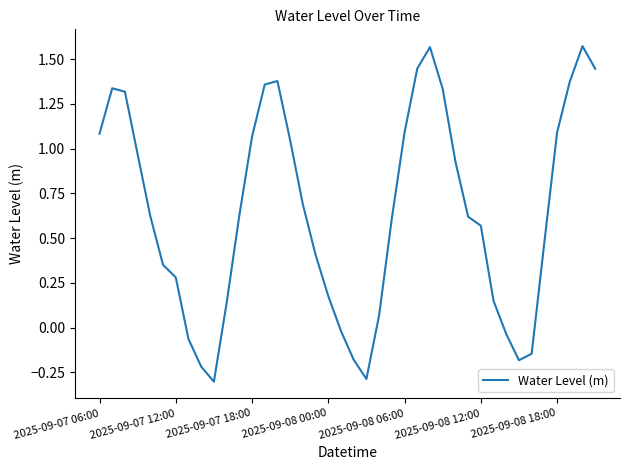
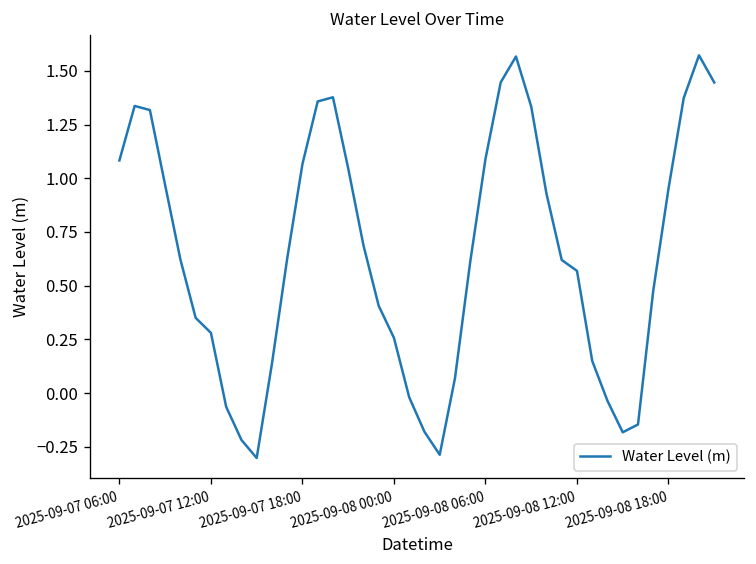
2025-09-08 00:00: 0.18 -> 0.26
2025-09-08 18:00: 1.09 -> 0.95
